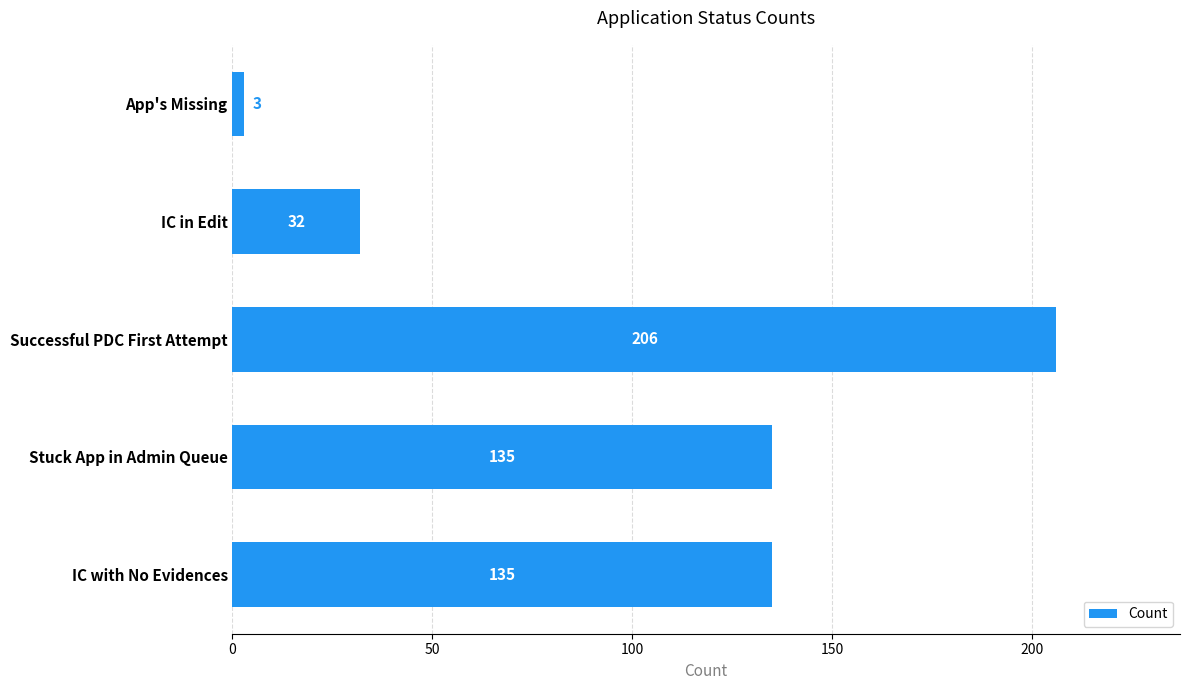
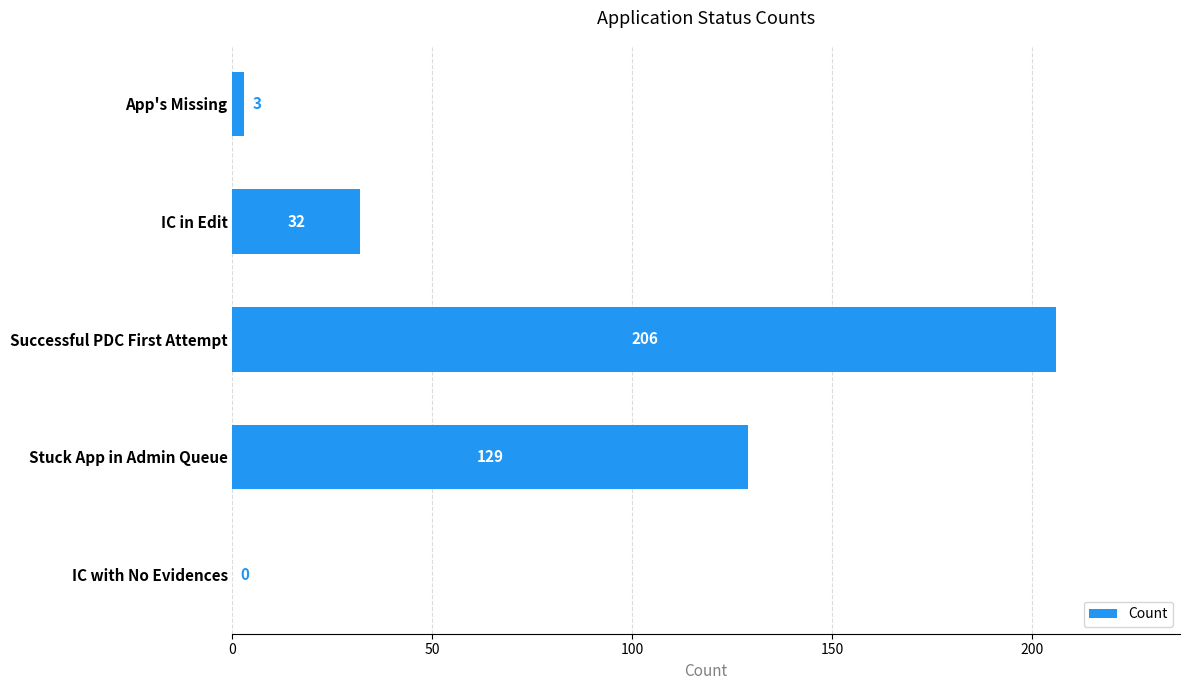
Stuck App in Admin Queue: 135 -> 129
IC with No Evidences: 135 -> 0
